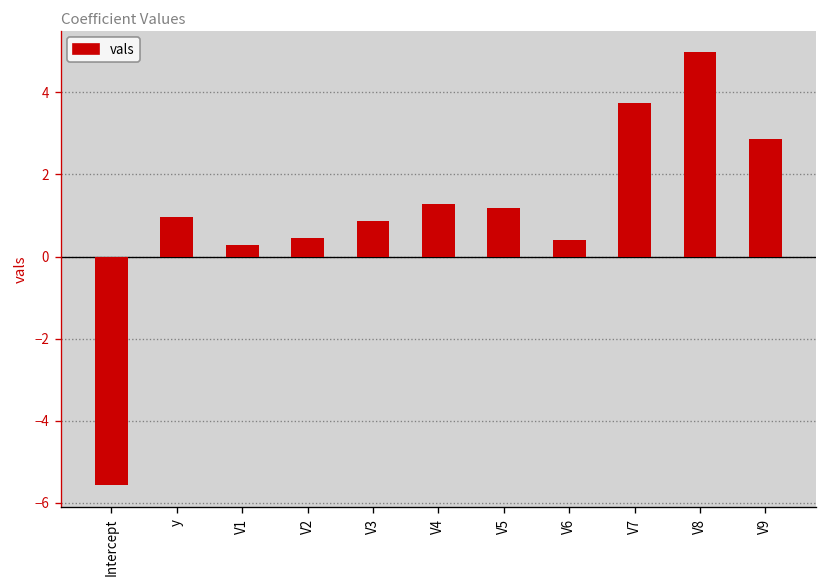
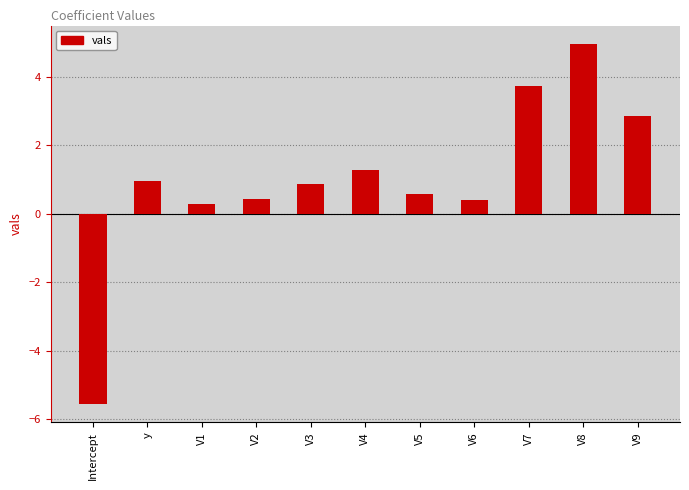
V5: 1.2 -> 0.6
